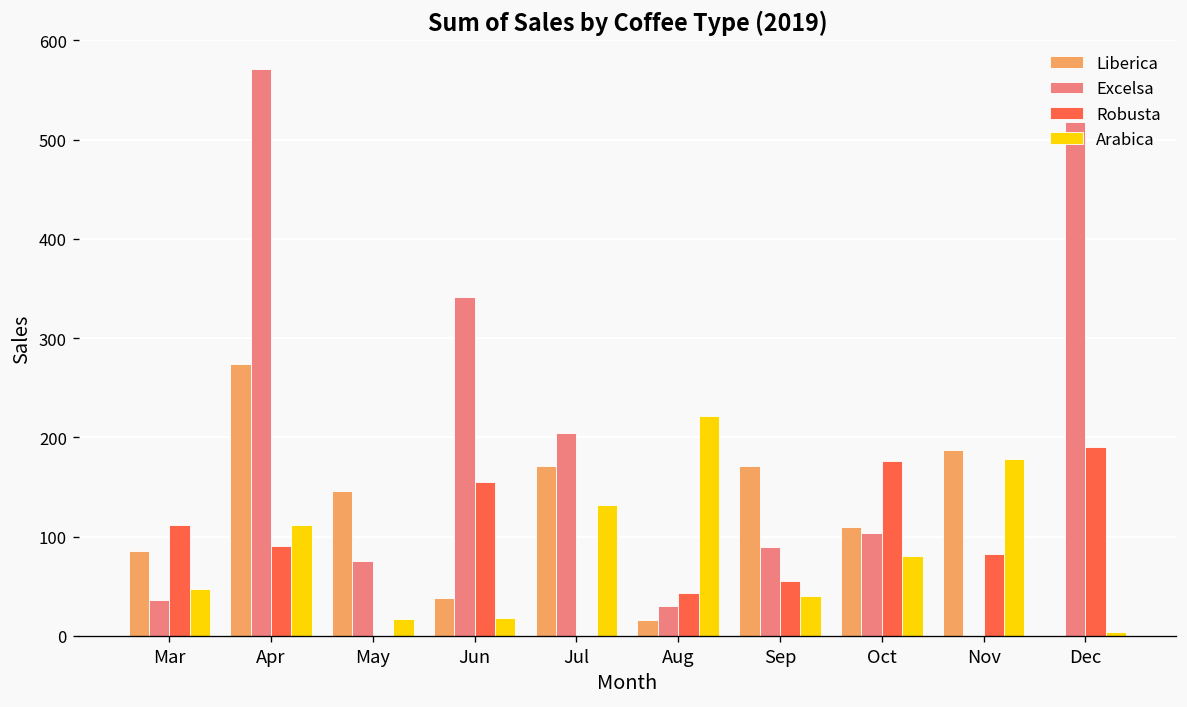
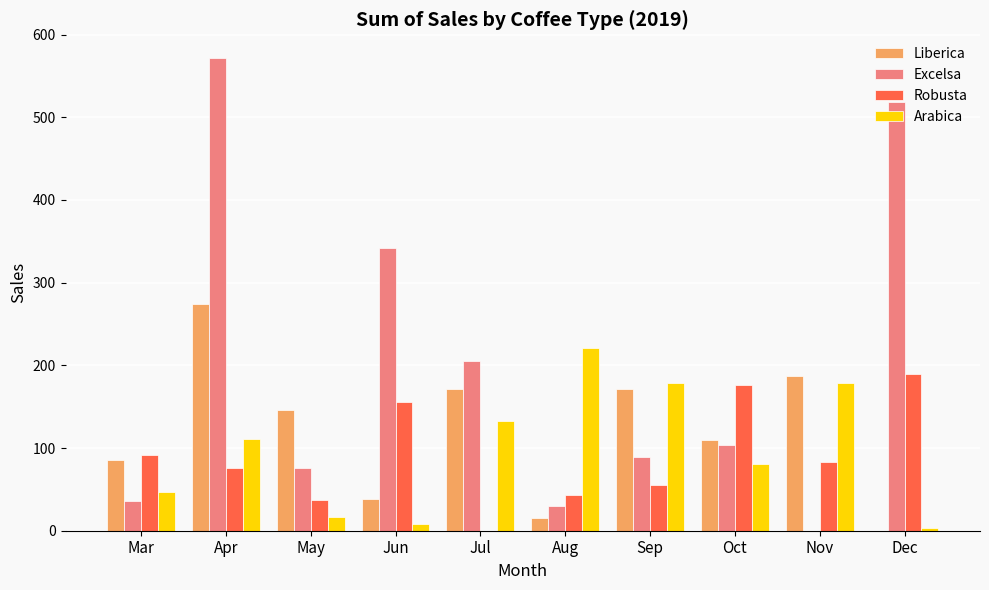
Robusta, Mar: 110 -> 90
Robusta, Apr: 90 -> 80
Robusta, May: 0 -> 40
Arabica, Jun: 20 -> 10
Arabica, Sep: 40 -> 180
